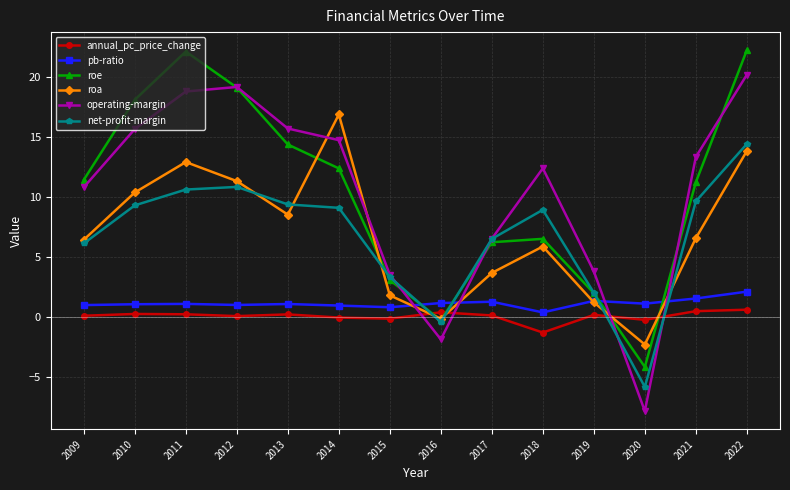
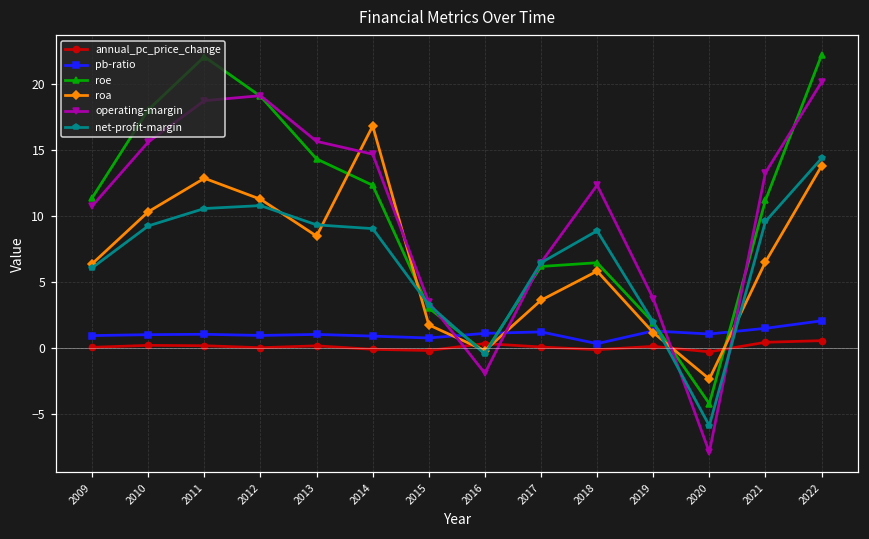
annual_pc_price_change, 2018: -1.3 -> -0.1
